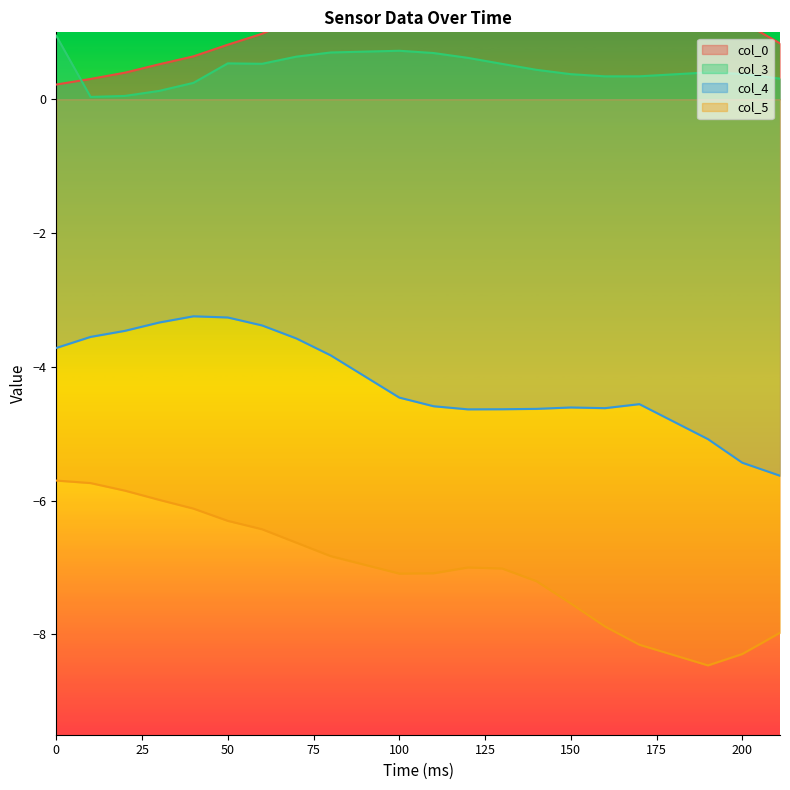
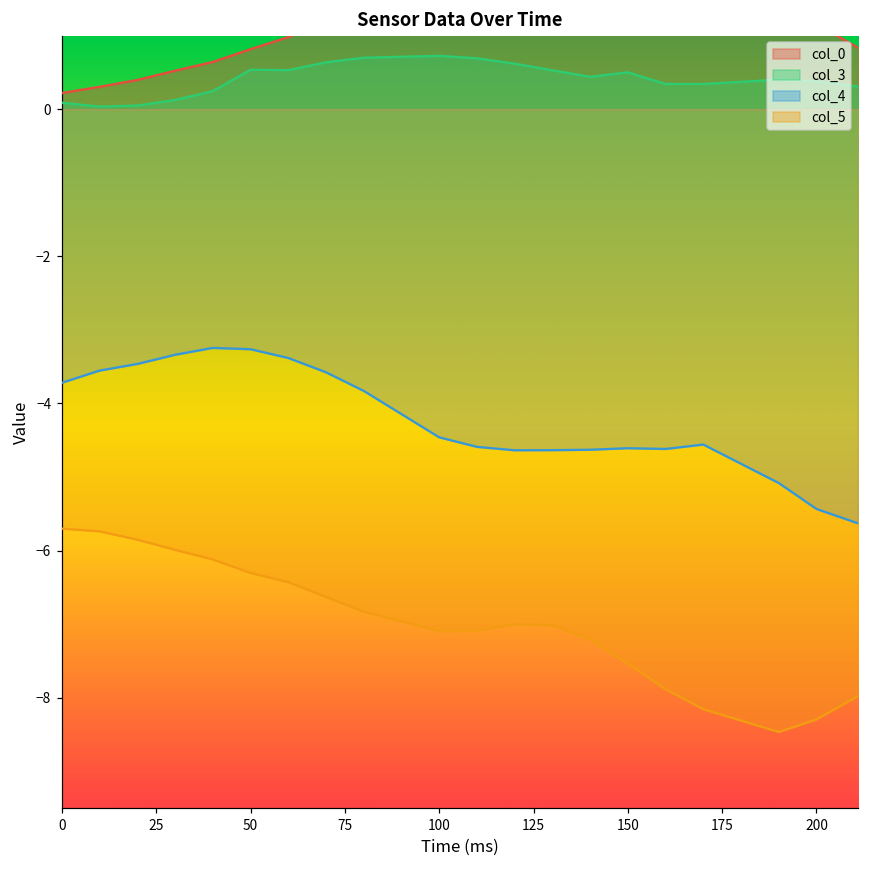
col_3, 0: 0.9 -> 0.1
col_3, 150: 0.4 -> 0.5
